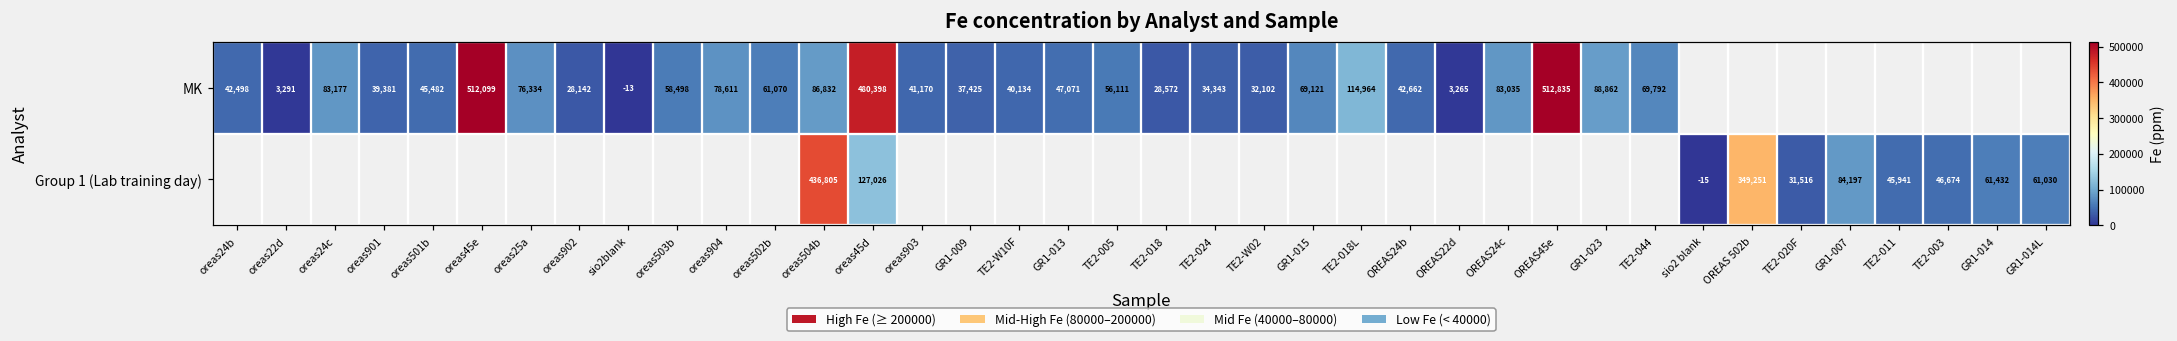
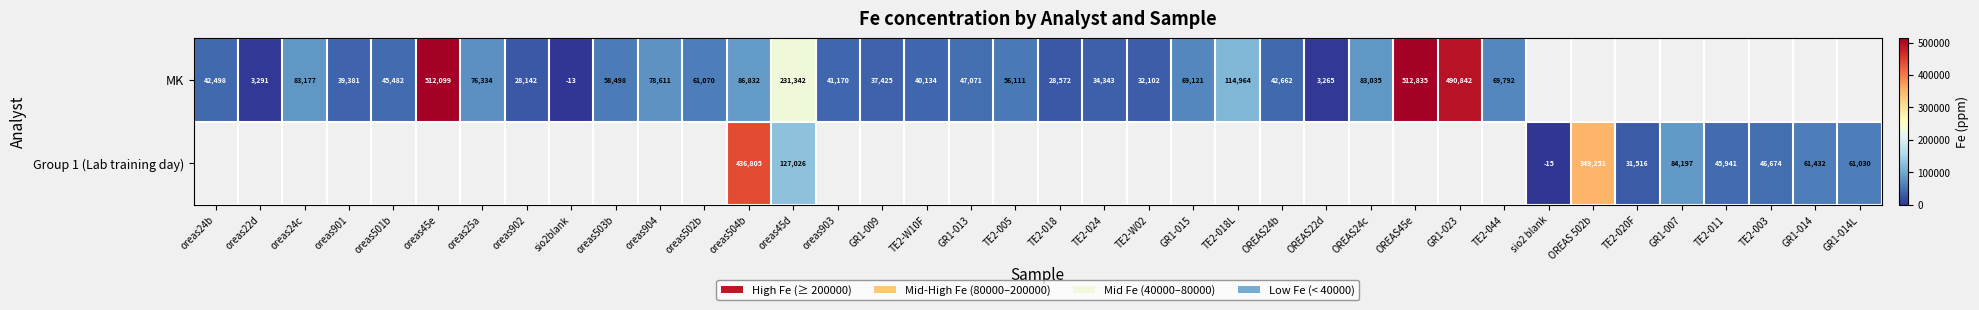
MK, oreas45d: 480,398 -> 231,342
MK, GR1-023: 88,862 -> 490,842
